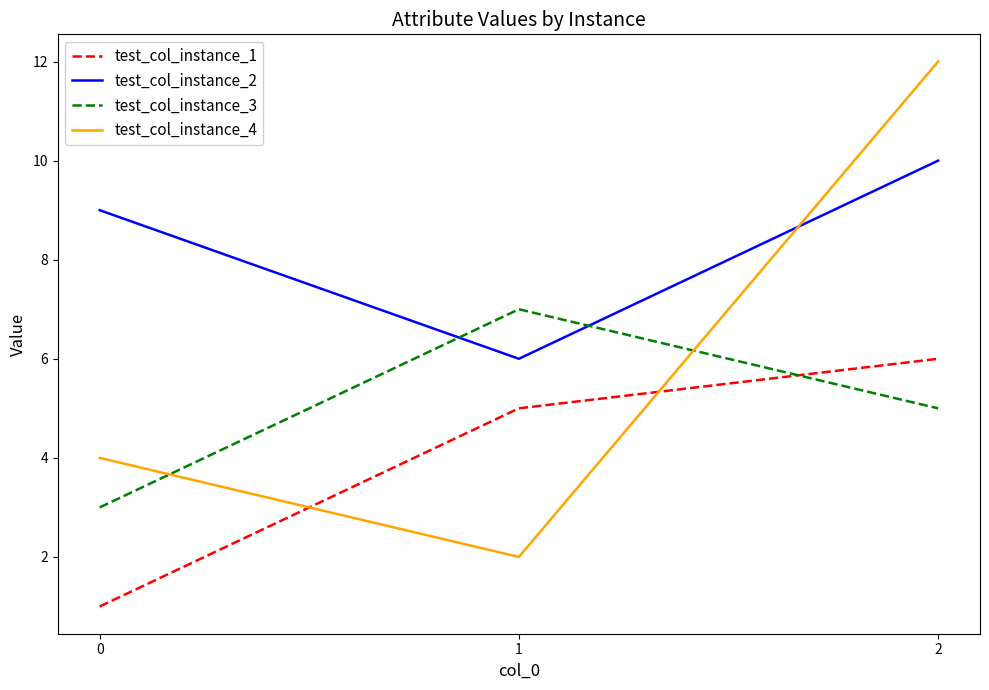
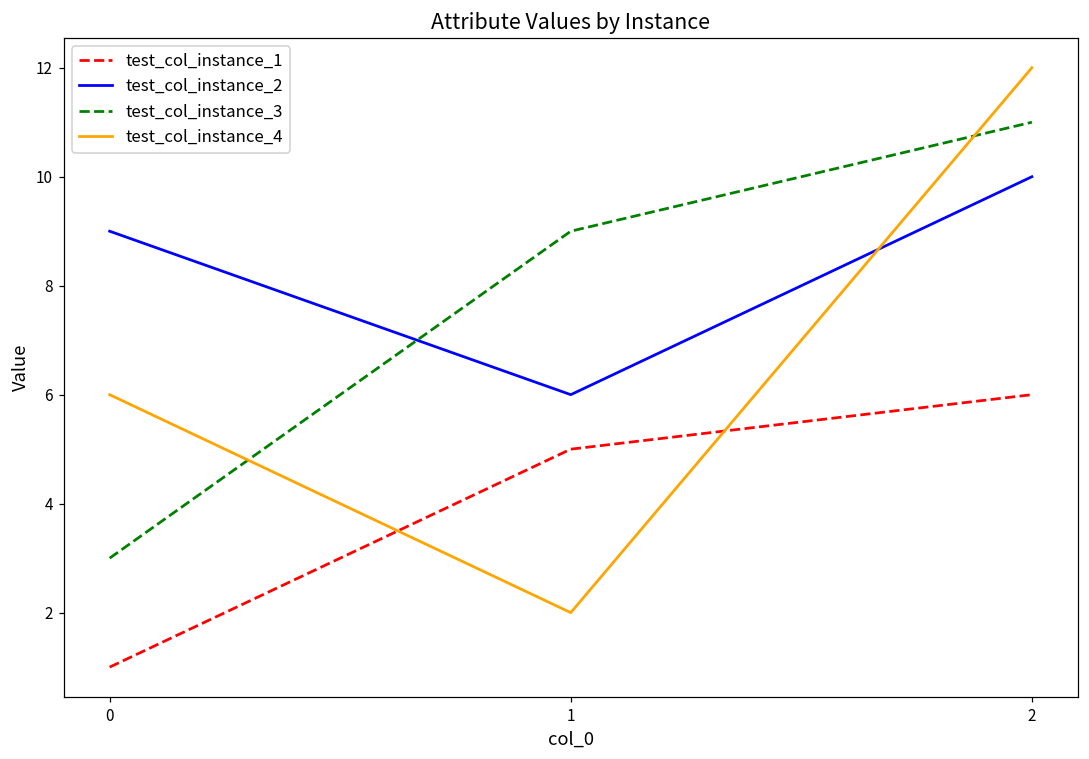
test_col_instance_4, 0: 4 -> 6
test_col_instance_3, 1: 7 -> 9
test_col_instance_3, 2: 5 -> 11
